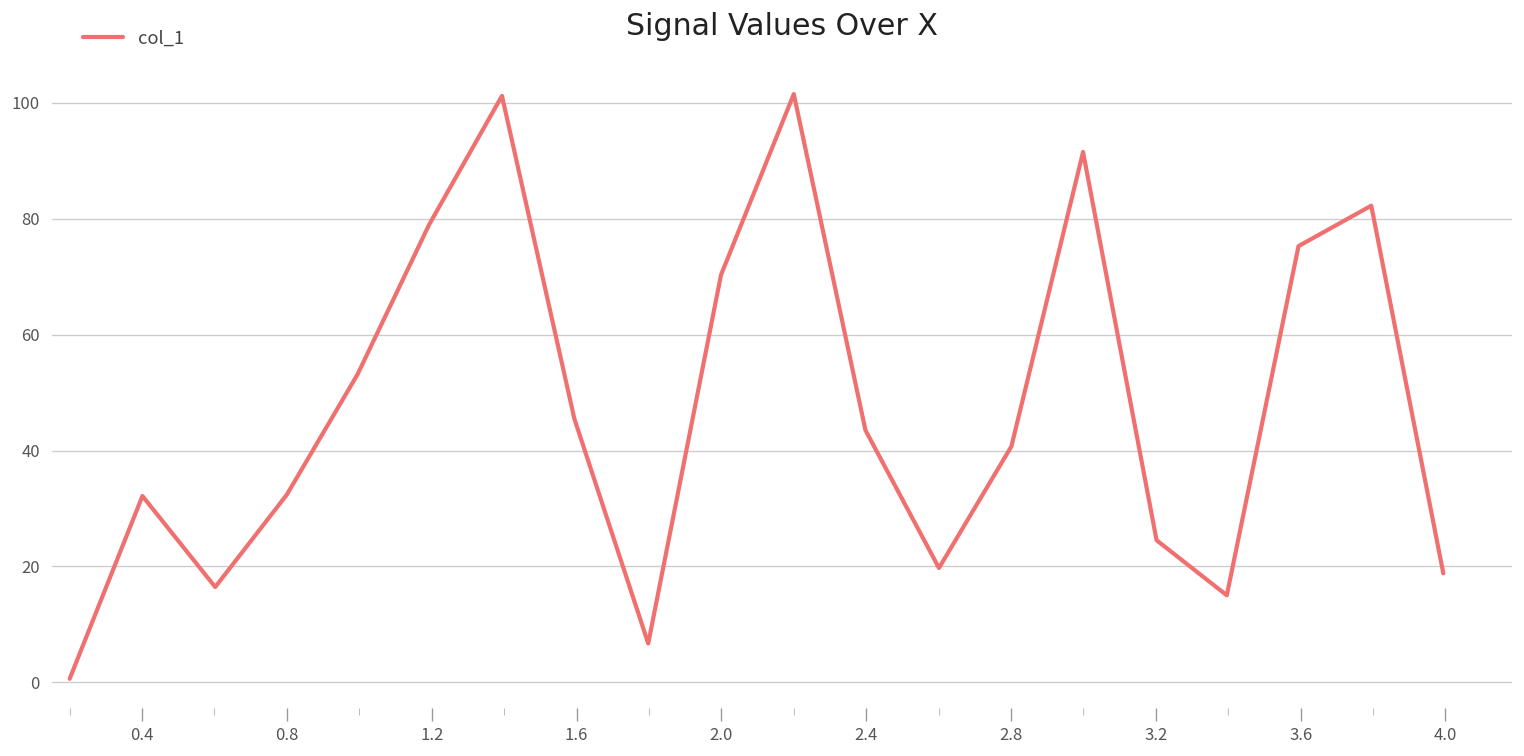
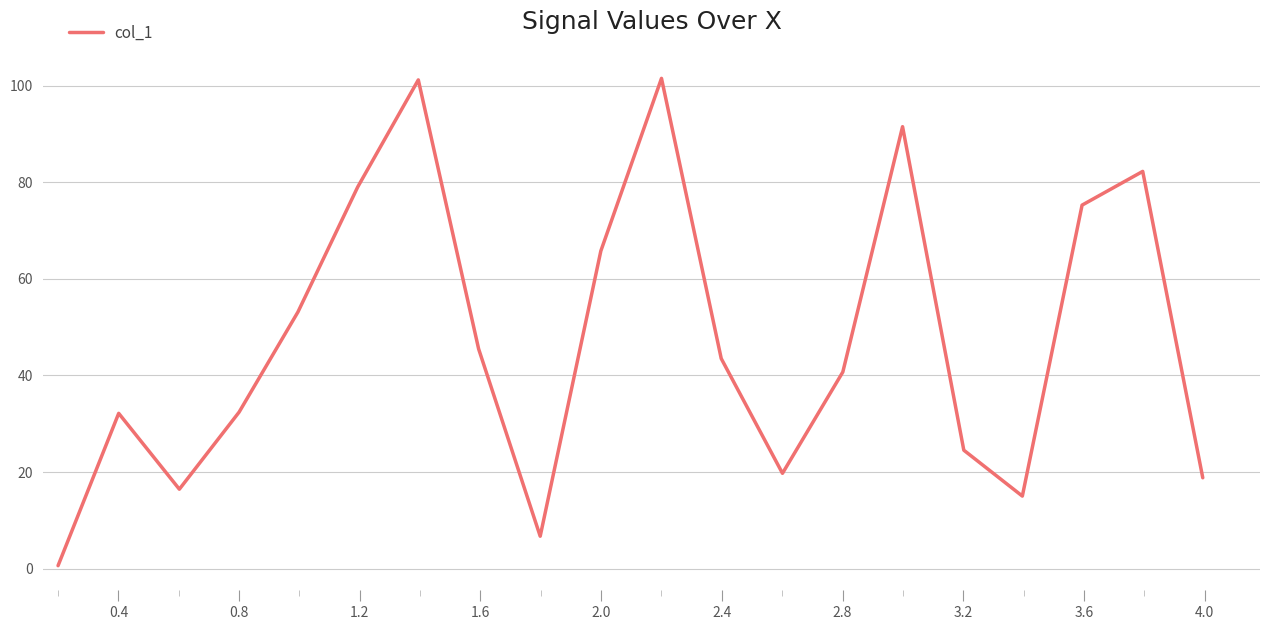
2.0: 70 -> 66
